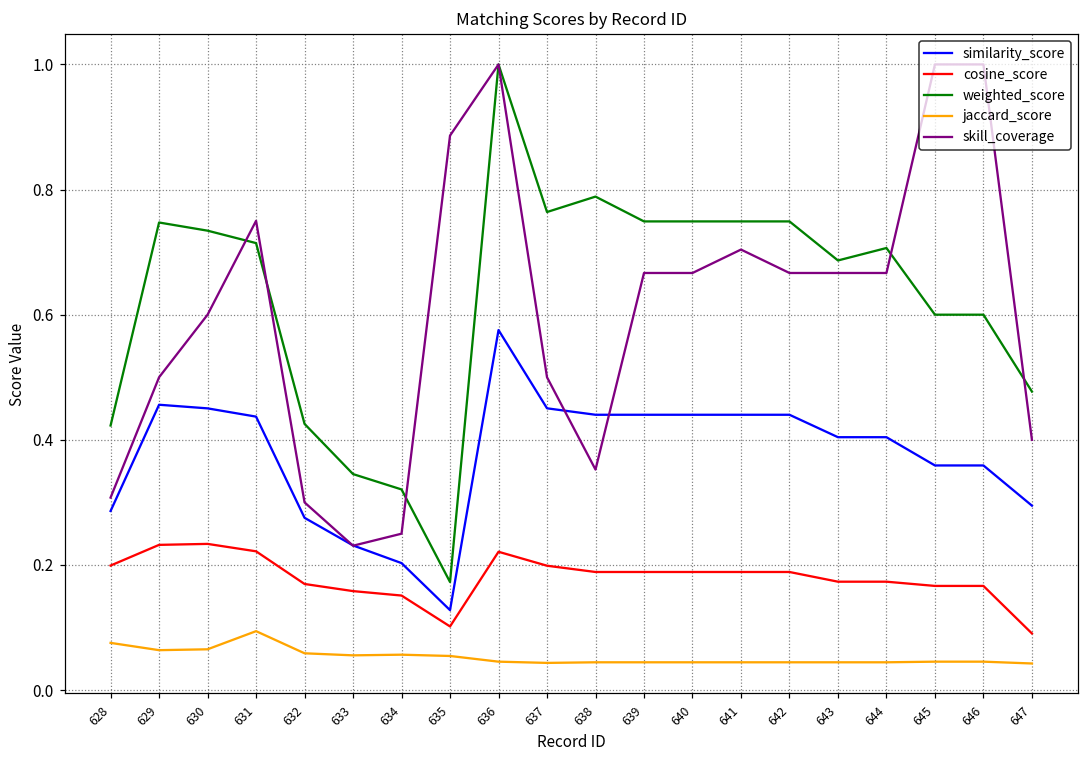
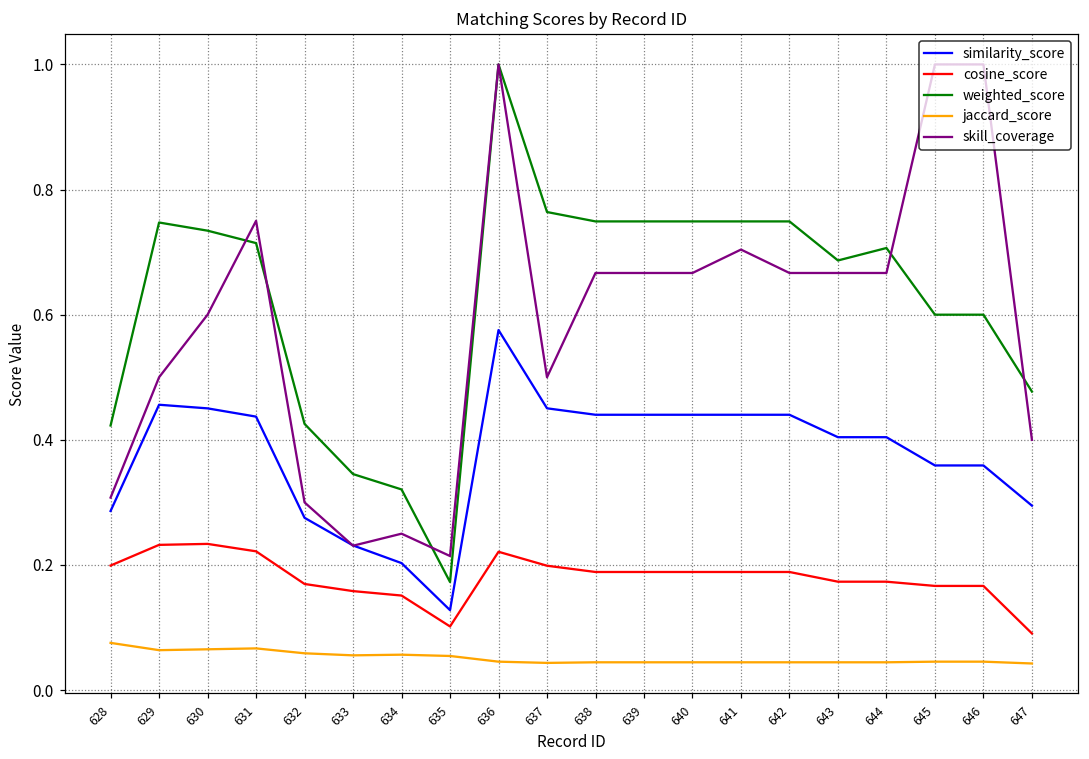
jaccard_score, 631: 0.09 -> 0.07
skill_coverage, 635: 0.89 -> 0.21
weighted_score, 638: 0.79 -> 0.75
skill_coverage, 638: 0.35 -> 0.67
